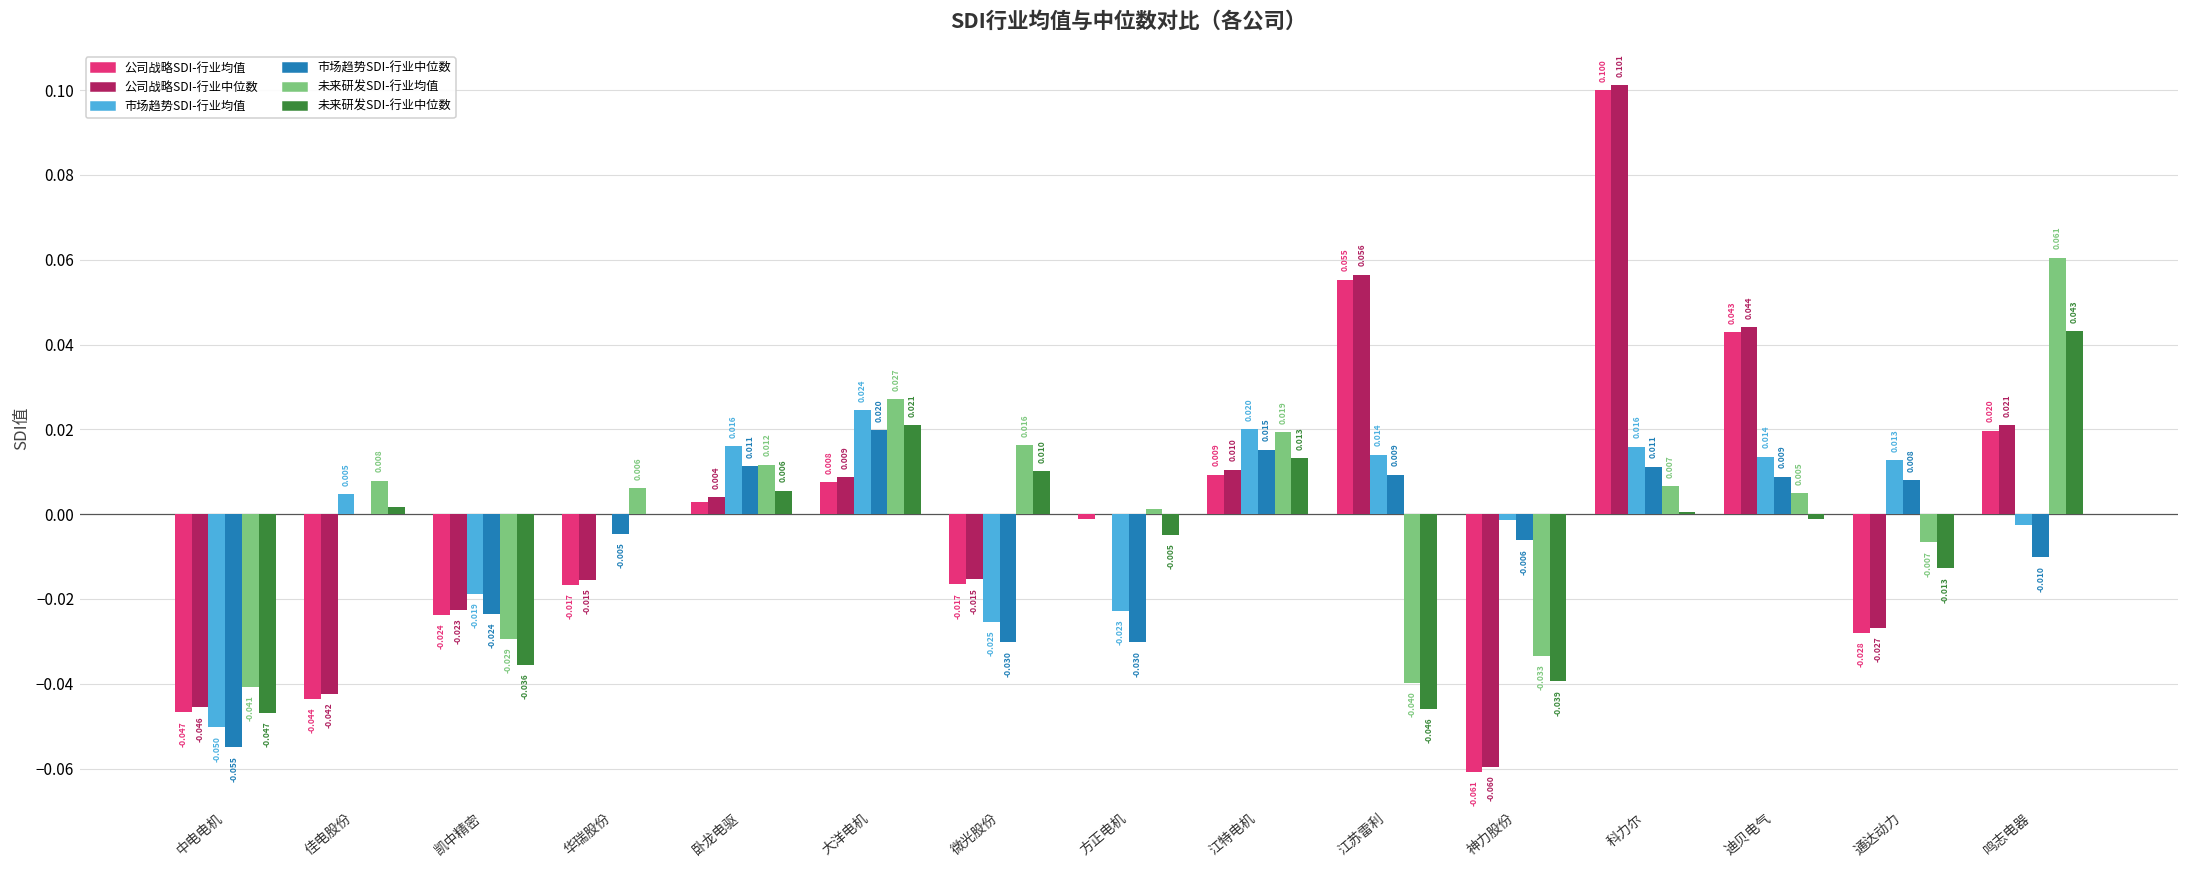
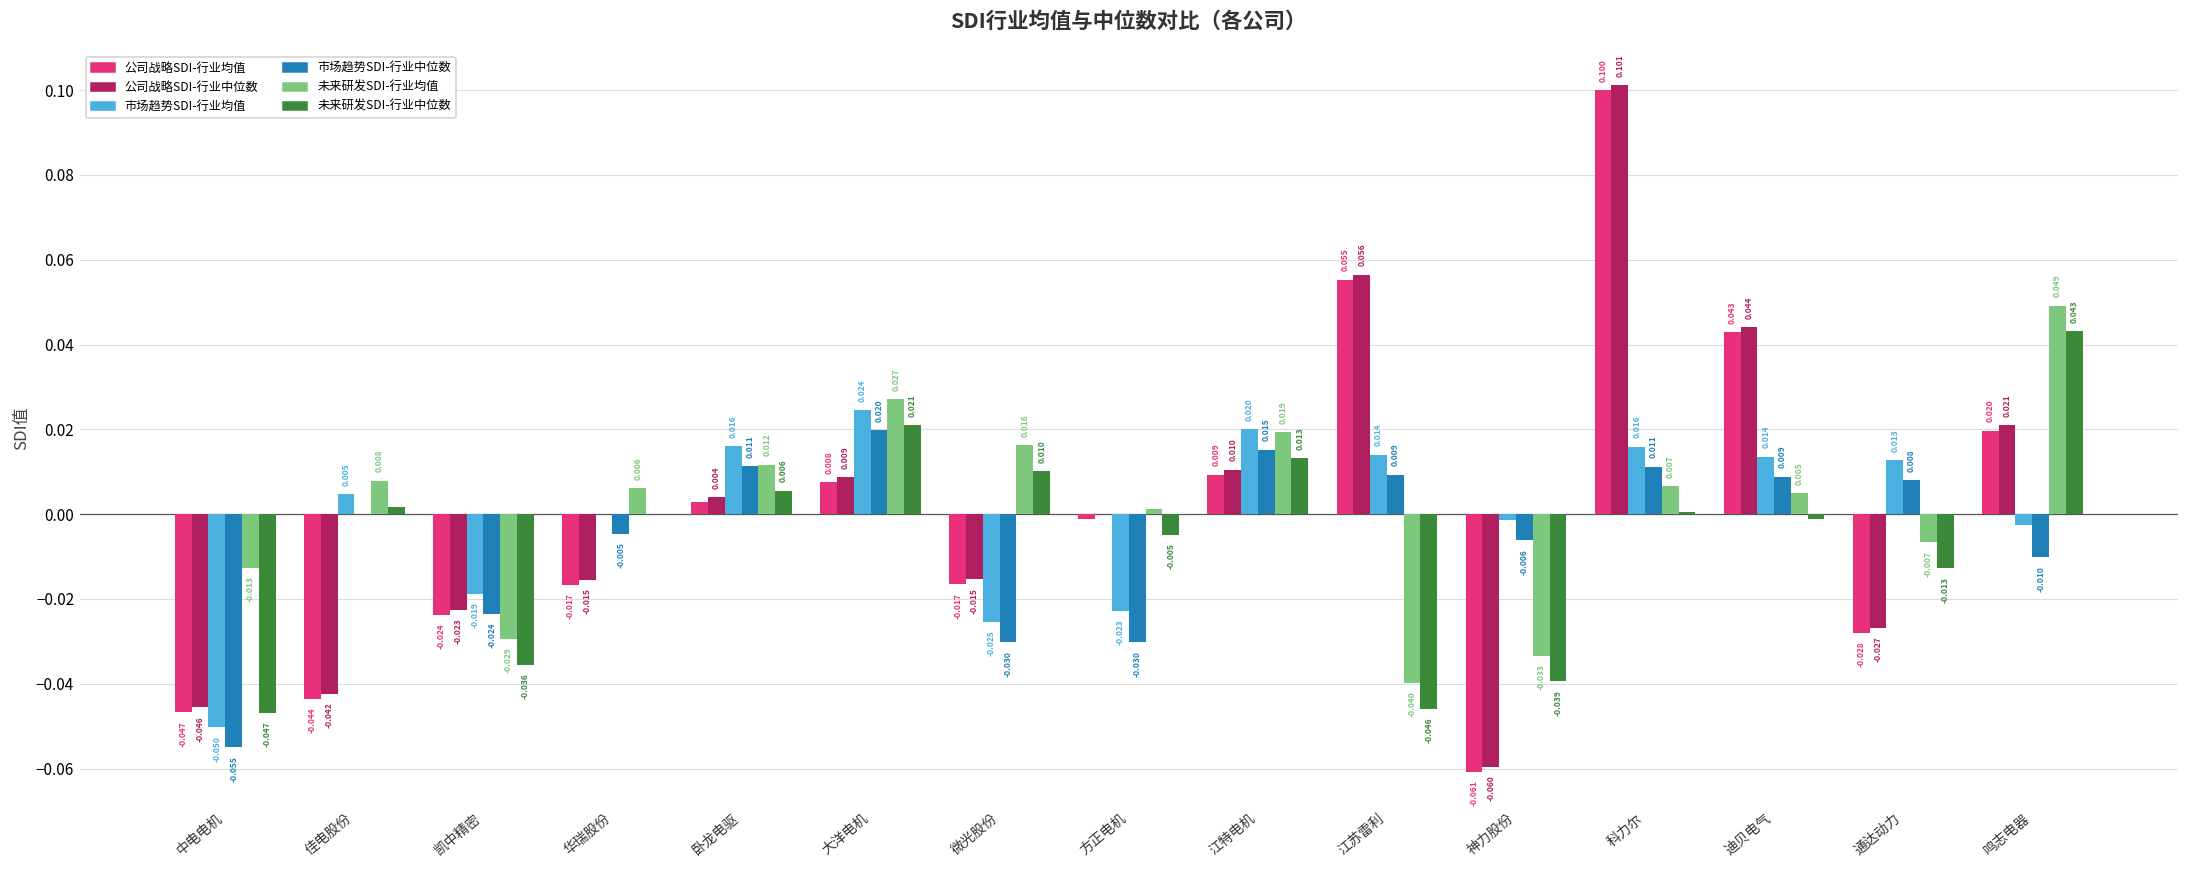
未来研发SDI-行业均值, 中电电机: -0.041 -> -0.013
未来研发SDI-行业均值, 鸣志电器: 0.061 -> 0.049
